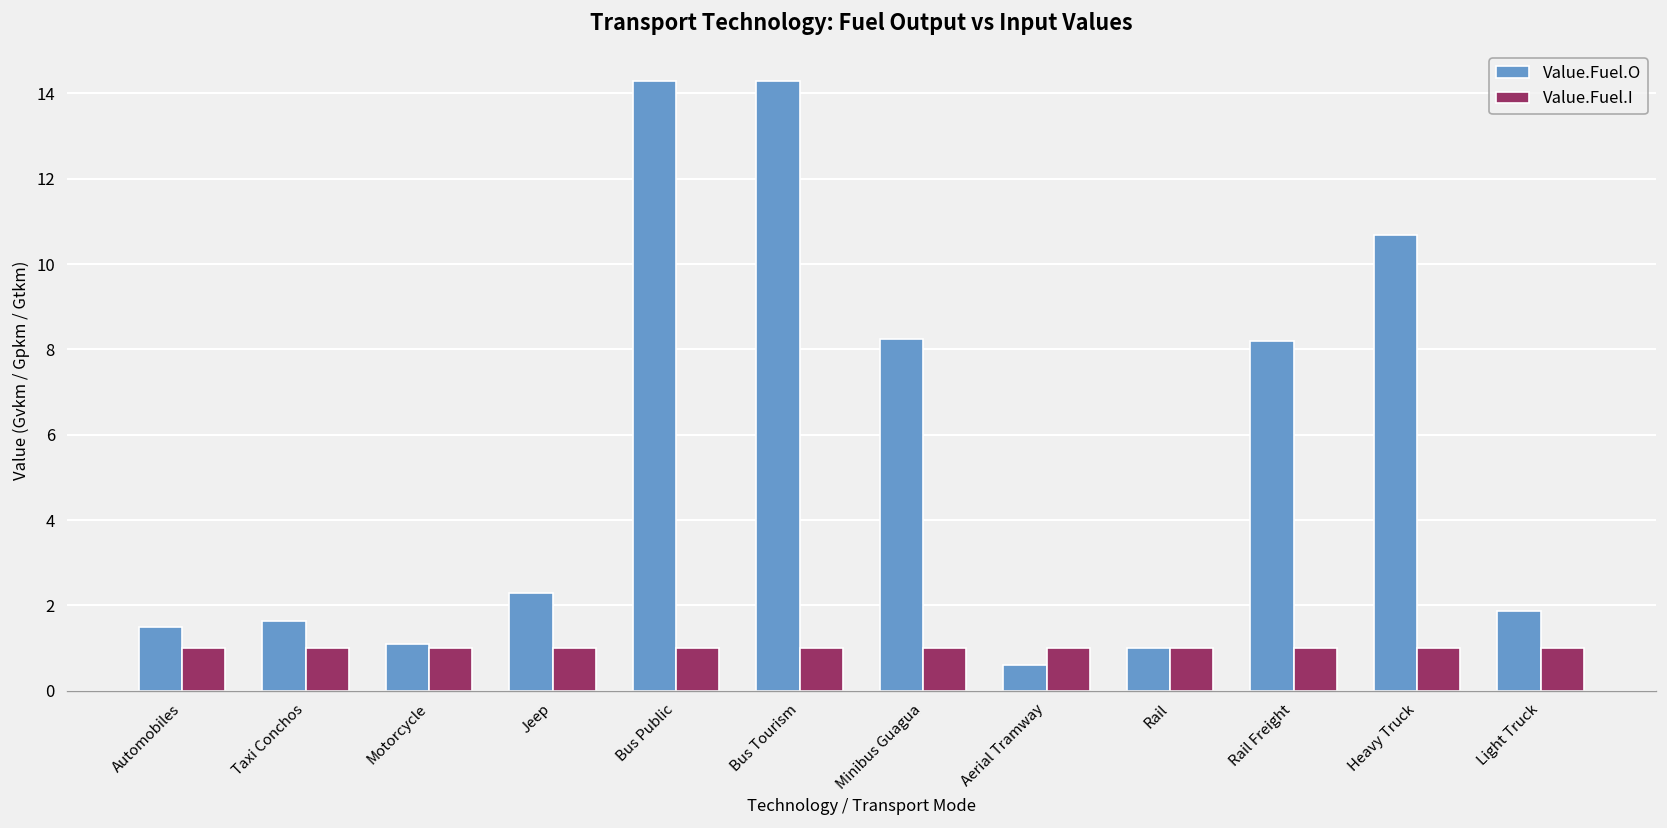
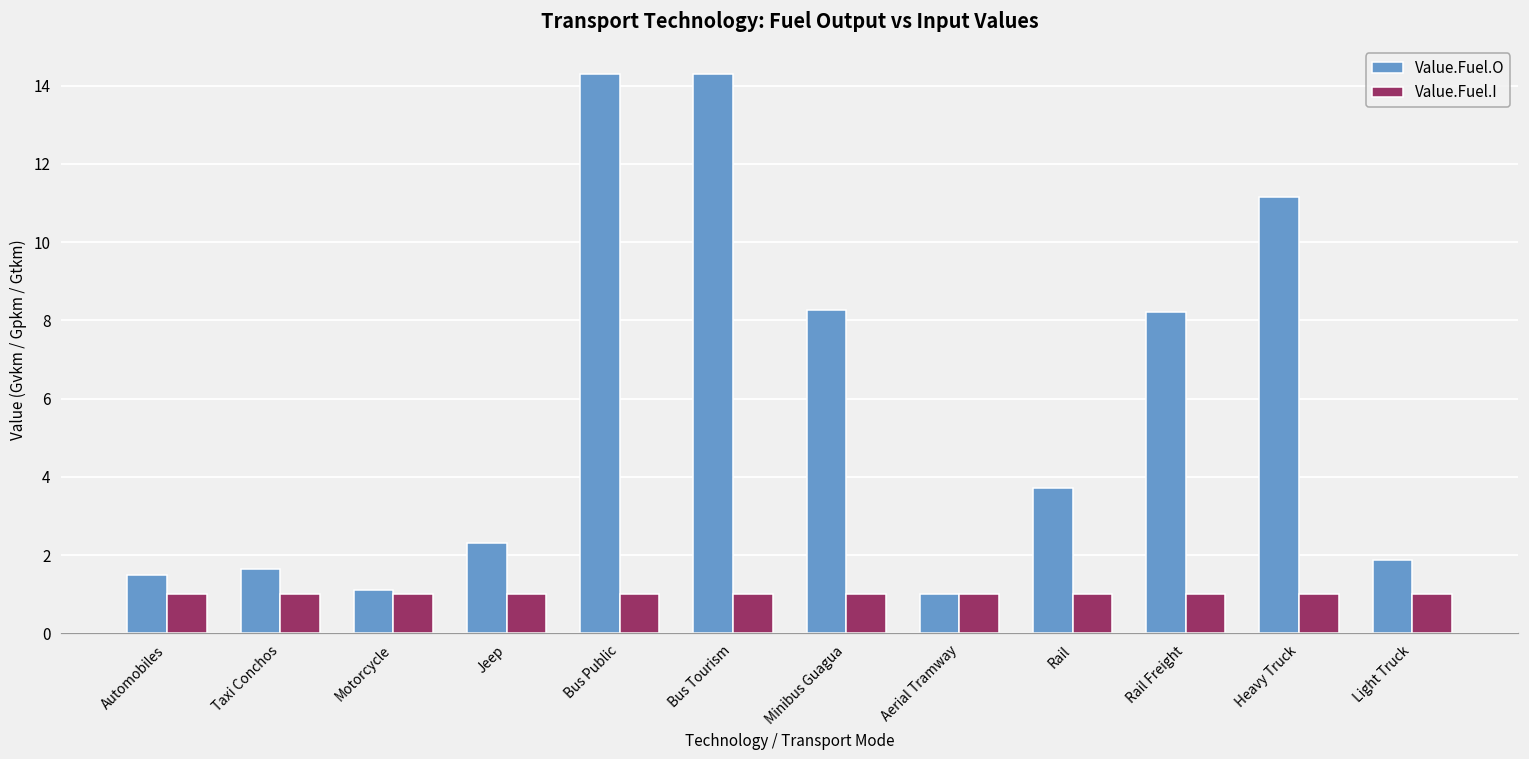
Value.Fuel.O, Aerial Tramway: 0.6 -> 1.0
Value.Fuel.O, Rail: 1.0 -> 3.7
Value.Fuel.O, Heavy Truck: 10.7 -> 11.2
